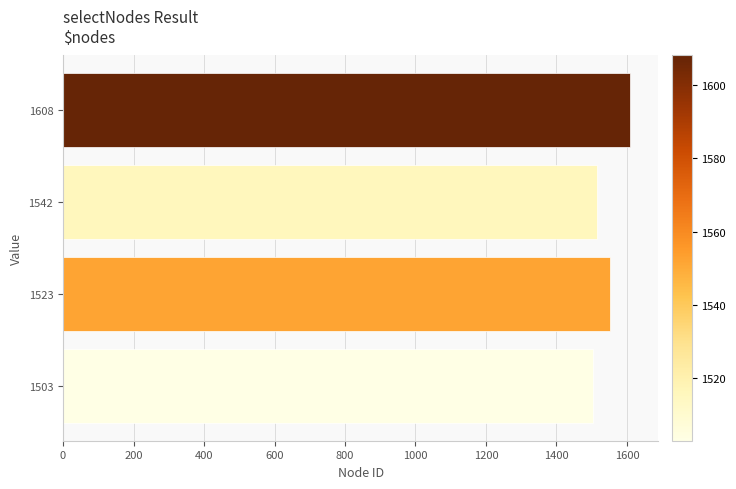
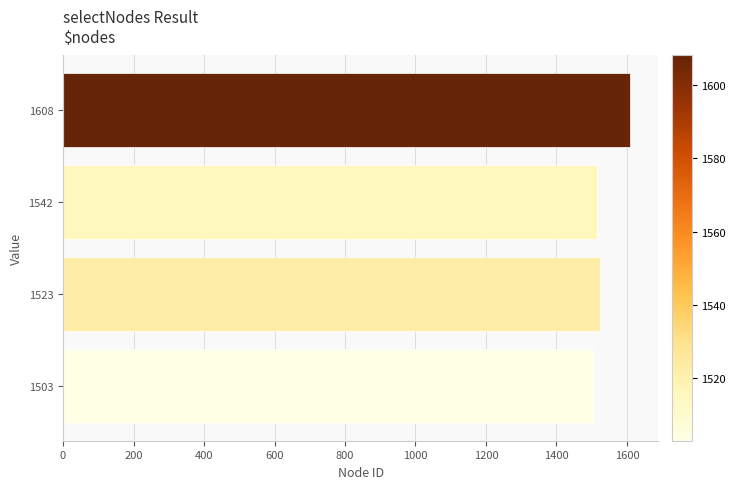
1523: 1550 -> 1520
